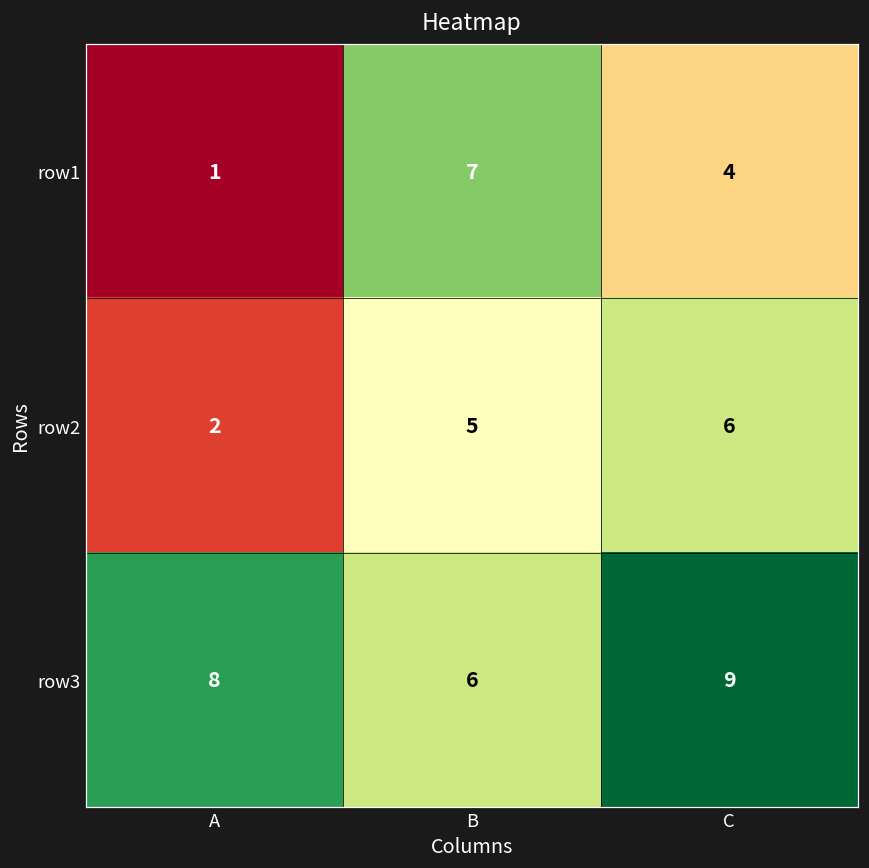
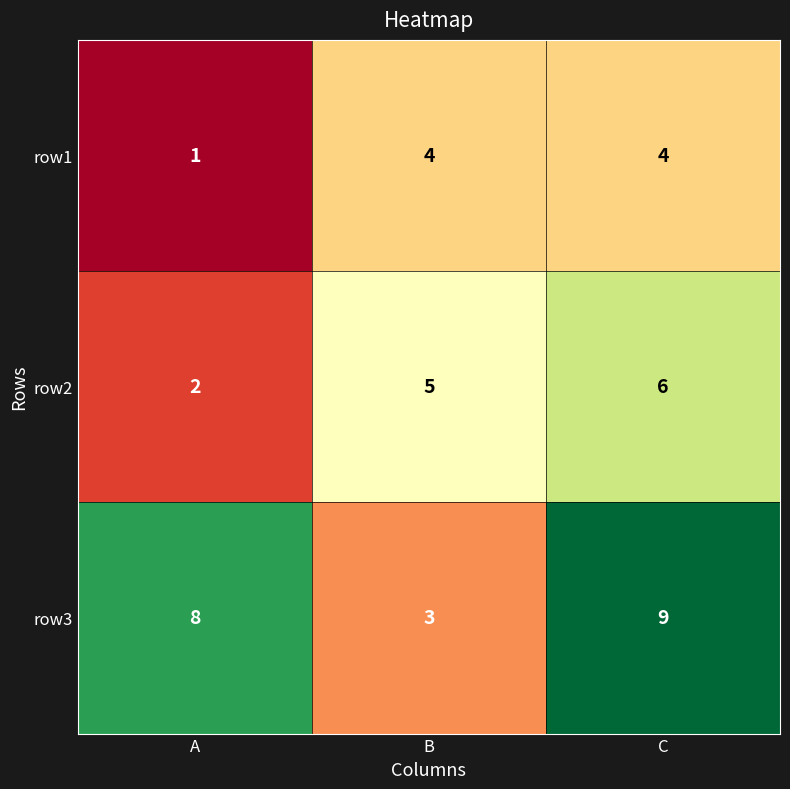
row1, B: 7 -> 4
row3, B: 6 -> 3
